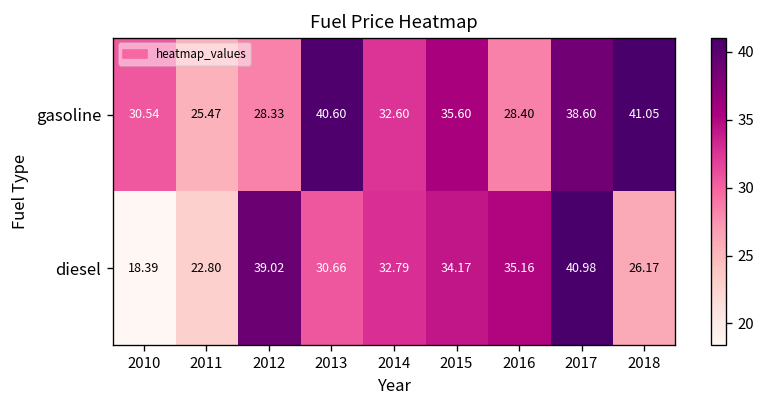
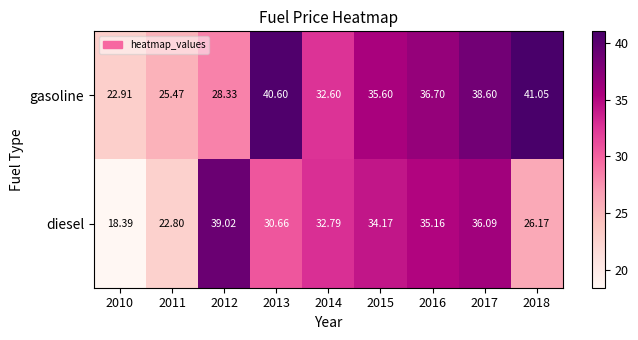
gasoline, 2010: 30.54 -> 22.91
gasoline, 2016: 28.40 -> 36.70
diesel, 2017: 40.98 -> 36.09
